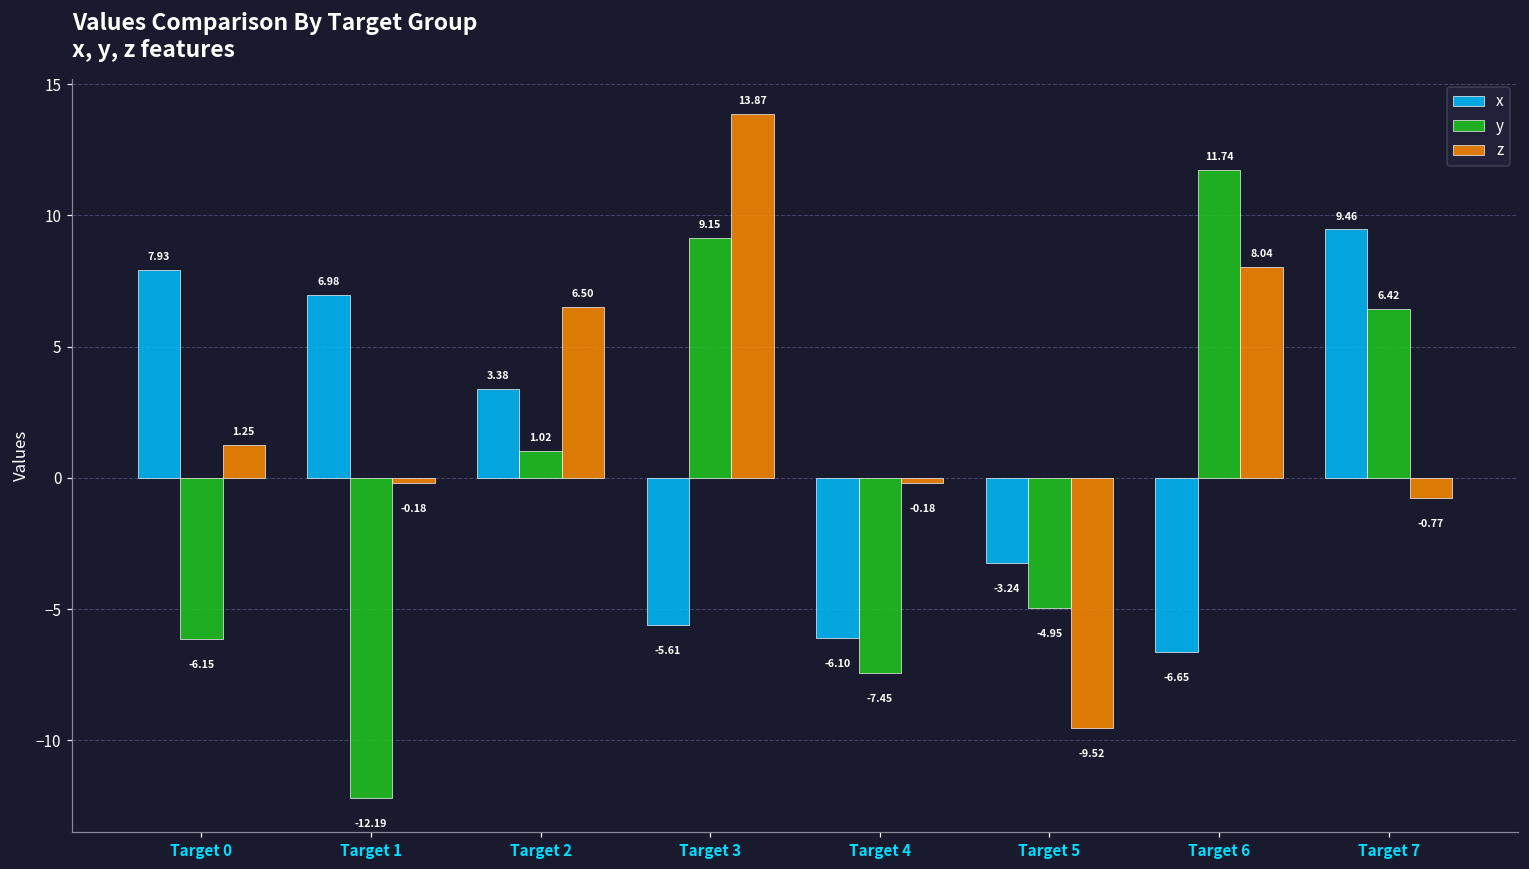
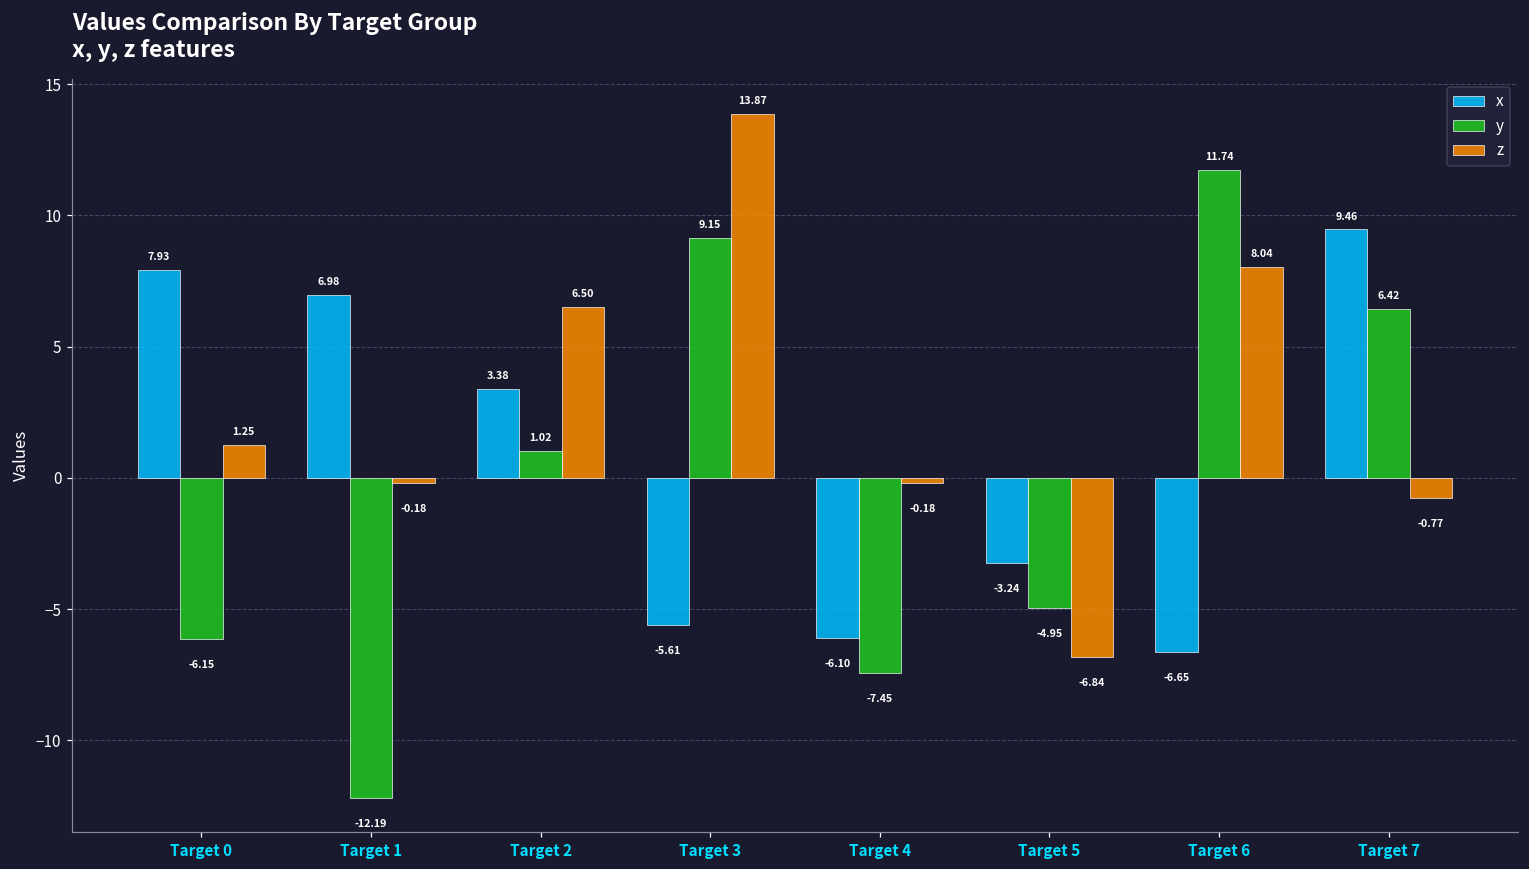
z, Target 5: -9.52 -> -6.84
